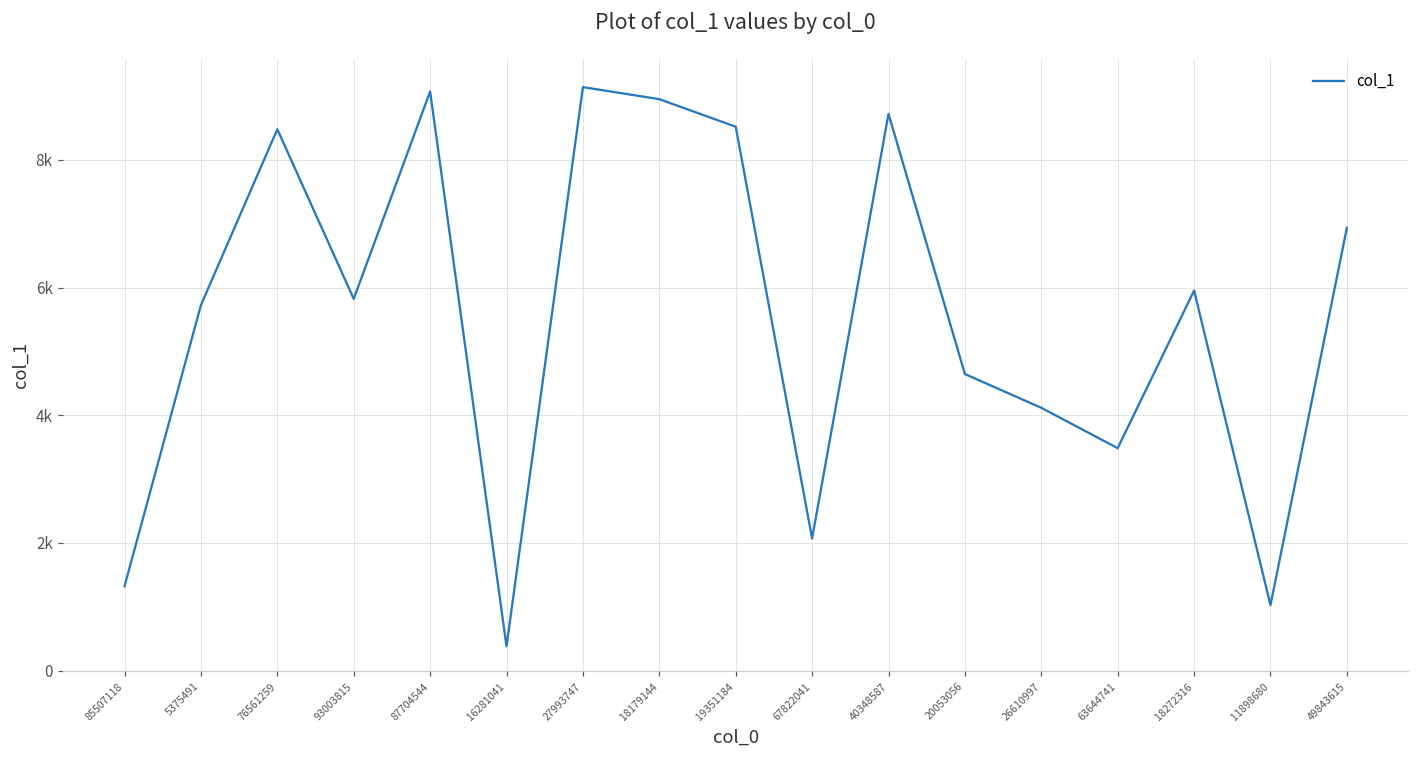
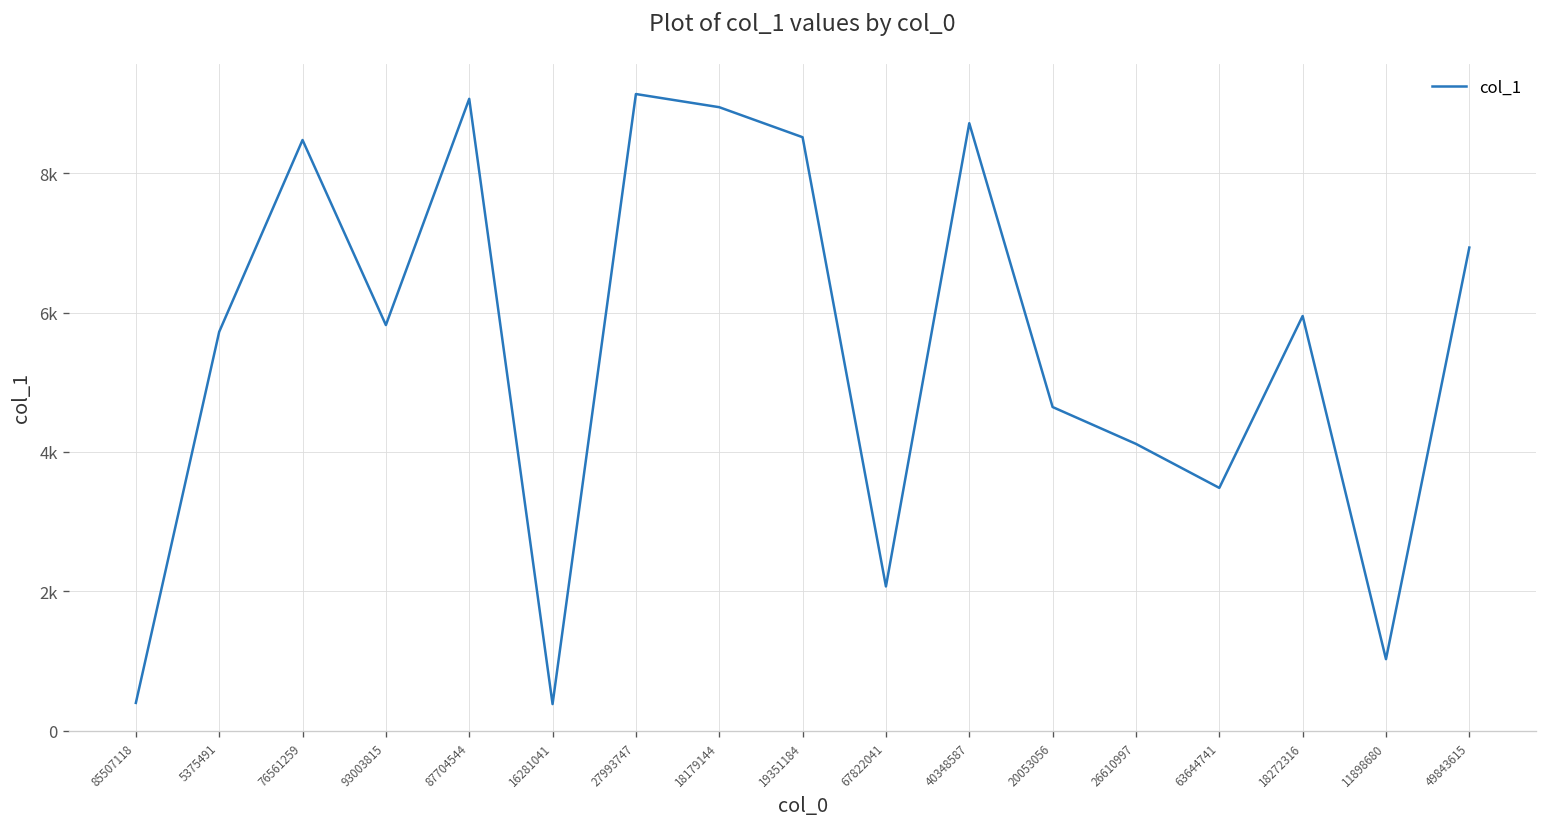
85507118: 1300 -> 400
